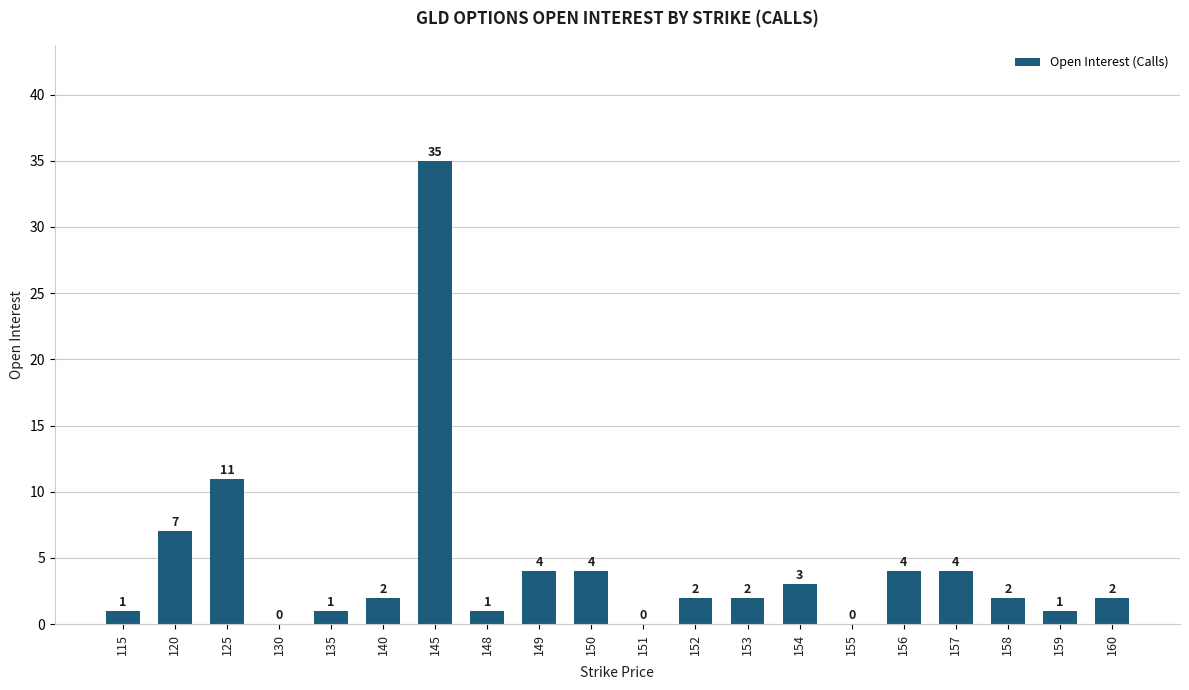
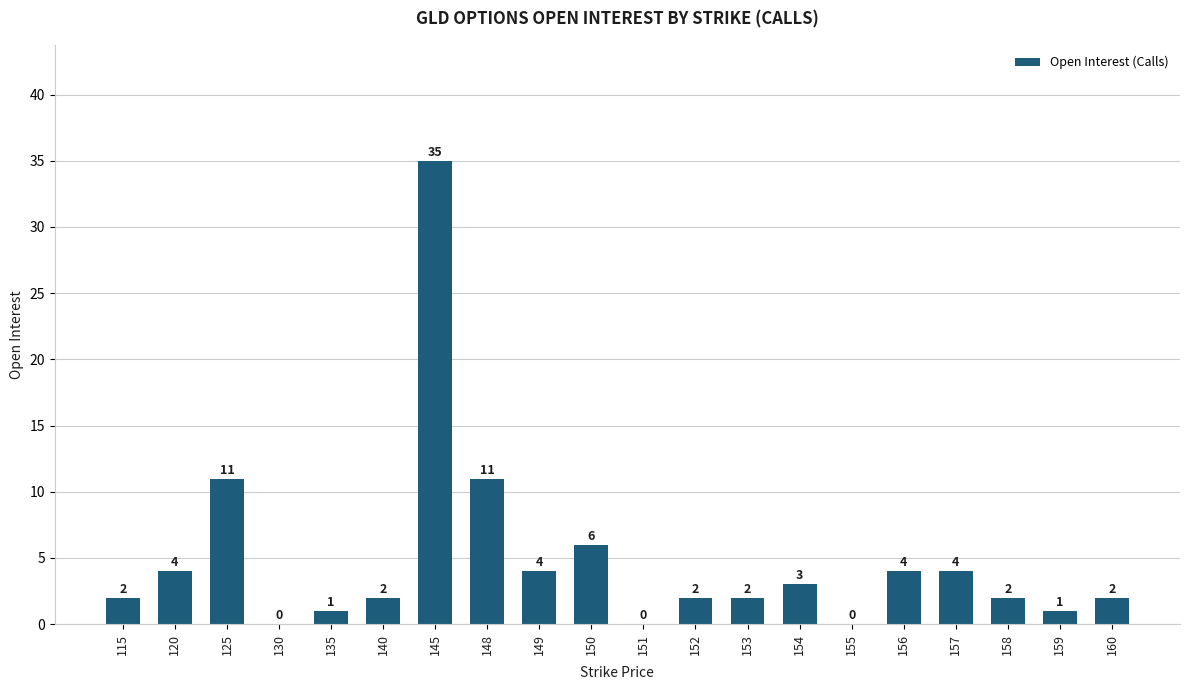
115: 1 -> 2
120: 7 -> 4
148: 1 -> 11
150: 4 -> 6
